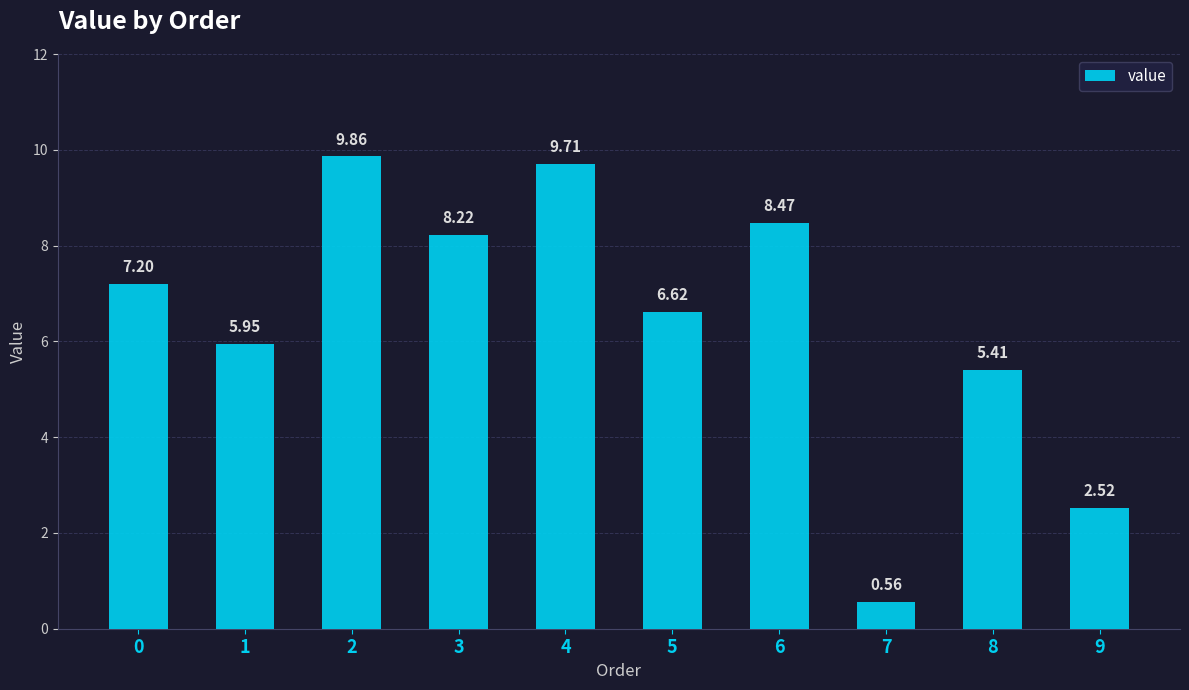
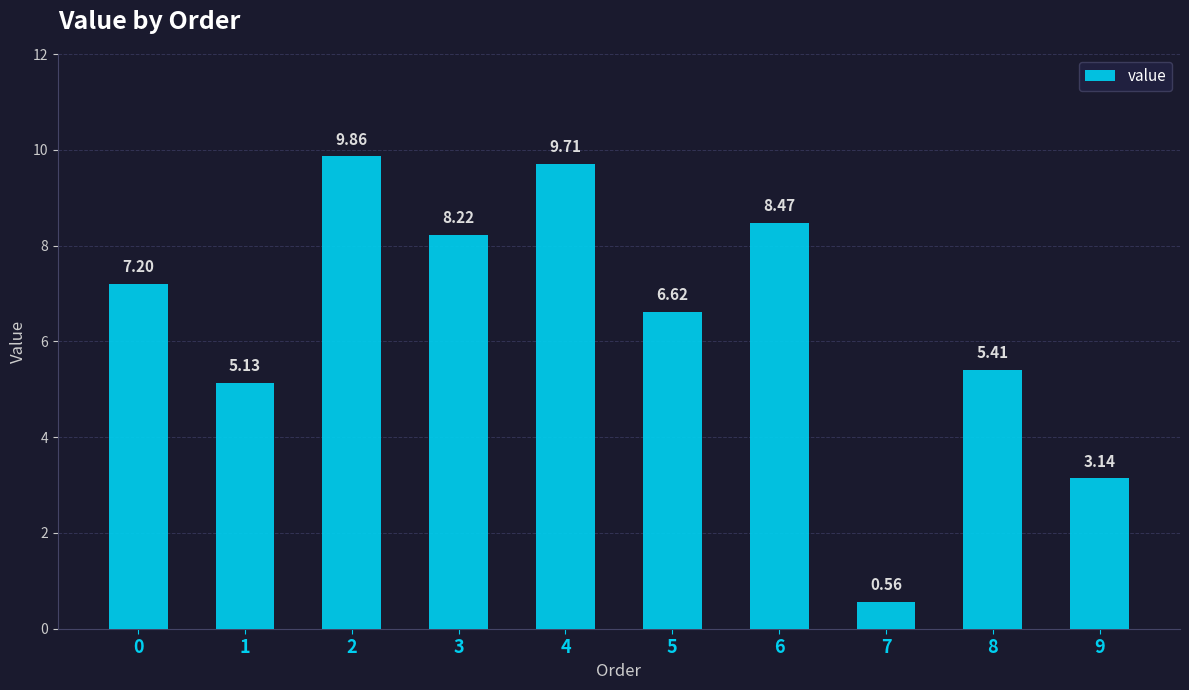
1: 5.95 -> 5.13
9: 2.52 -> 3.14
